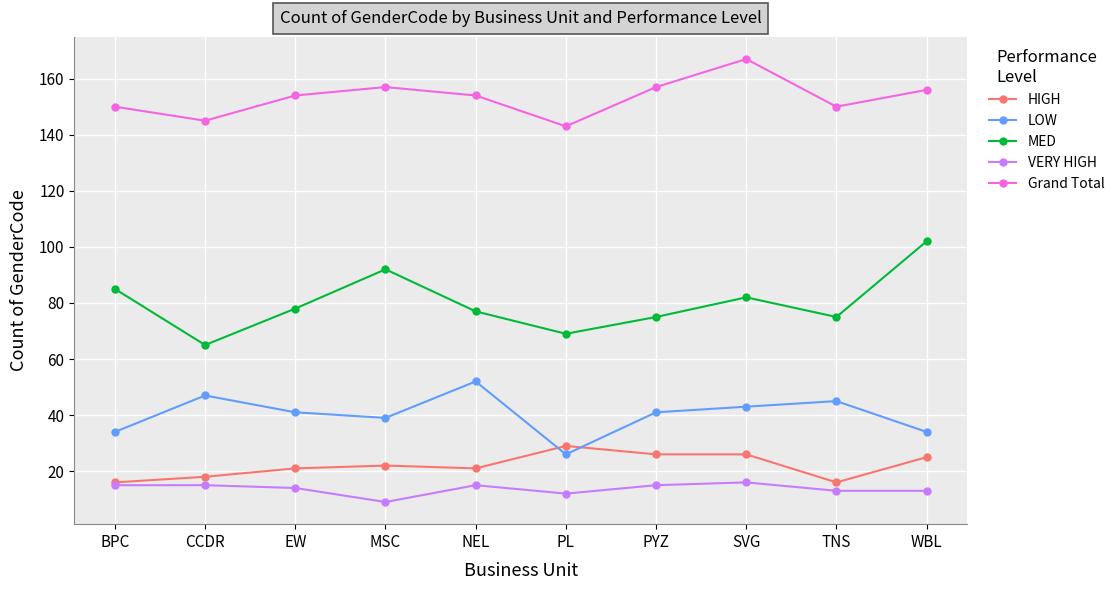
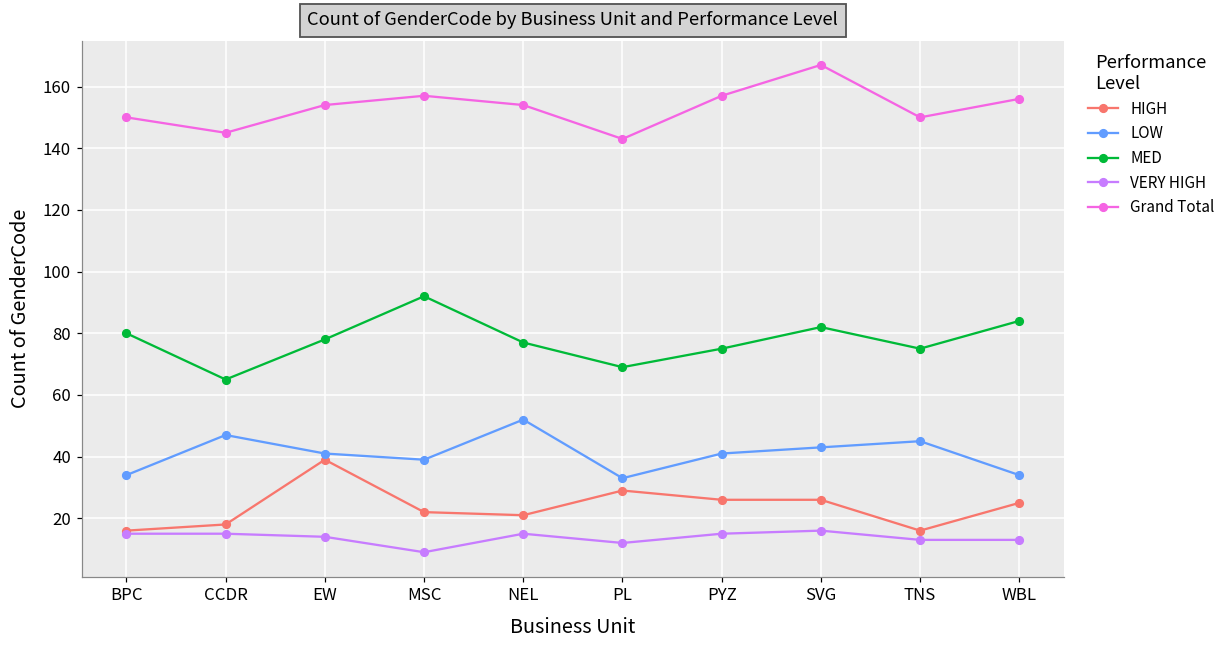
MED, BPC: 85 -> 80
HIGH, EW: 21 -> 39
LOW, PL: 26 -> 33
MED, WBL: 102 -> 84
